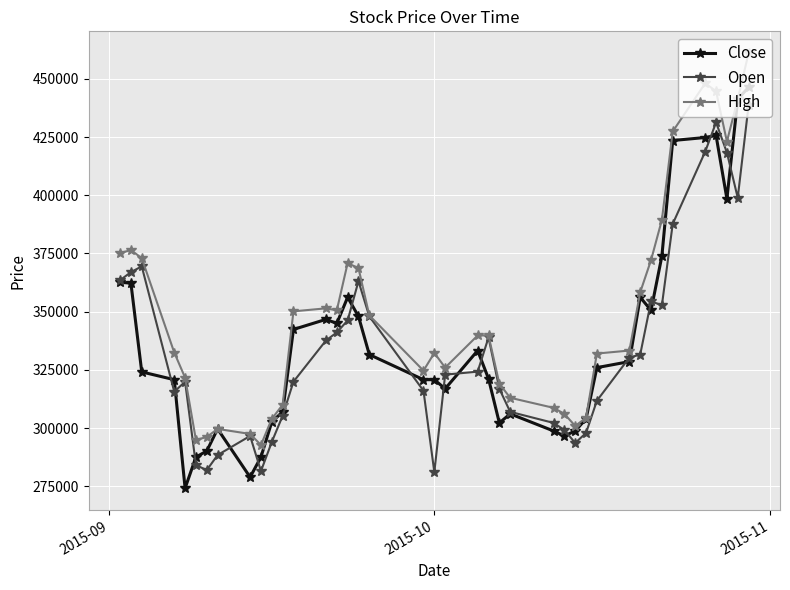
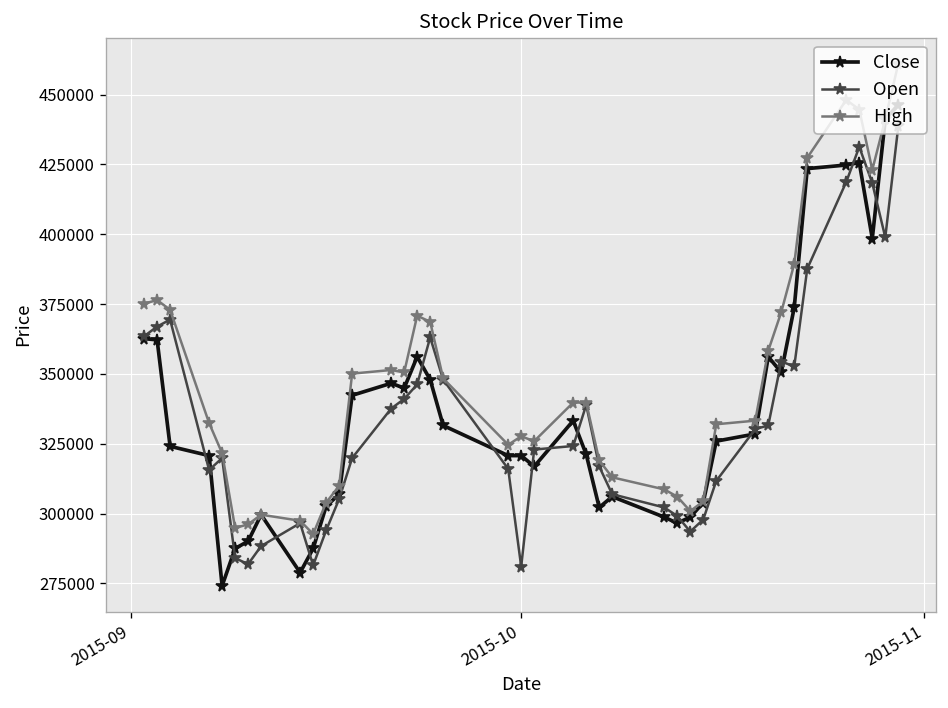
High, 2015-10: 332000 -> 328000
